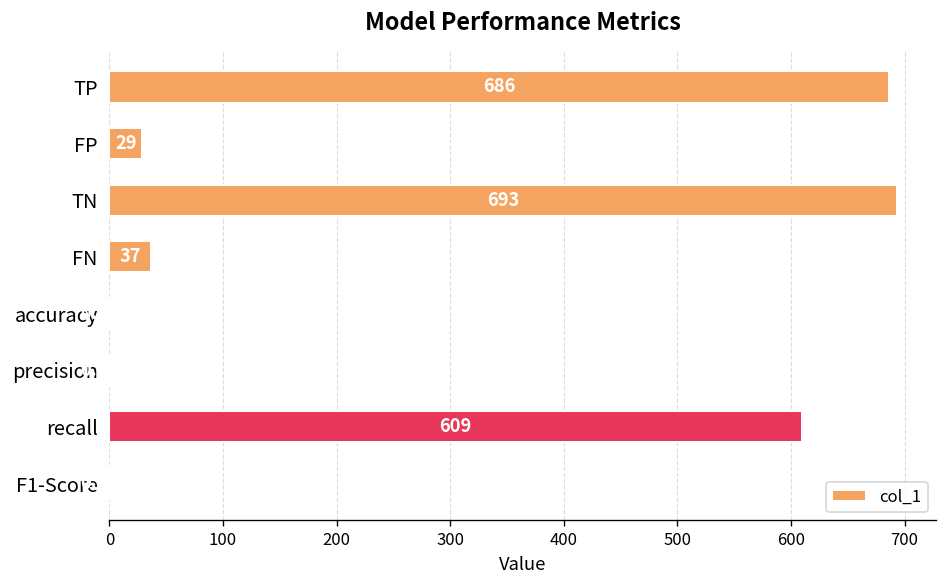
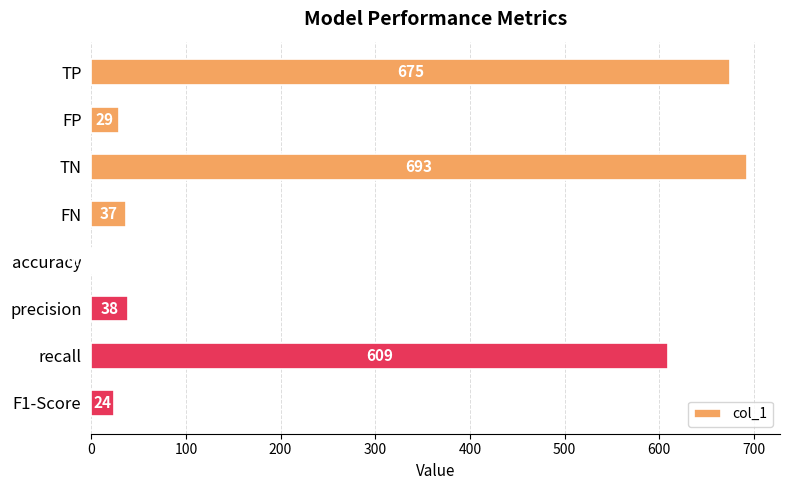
TP: 686 -> 675
precision: 0 -> 40
F1-Score: 0 -> 20
